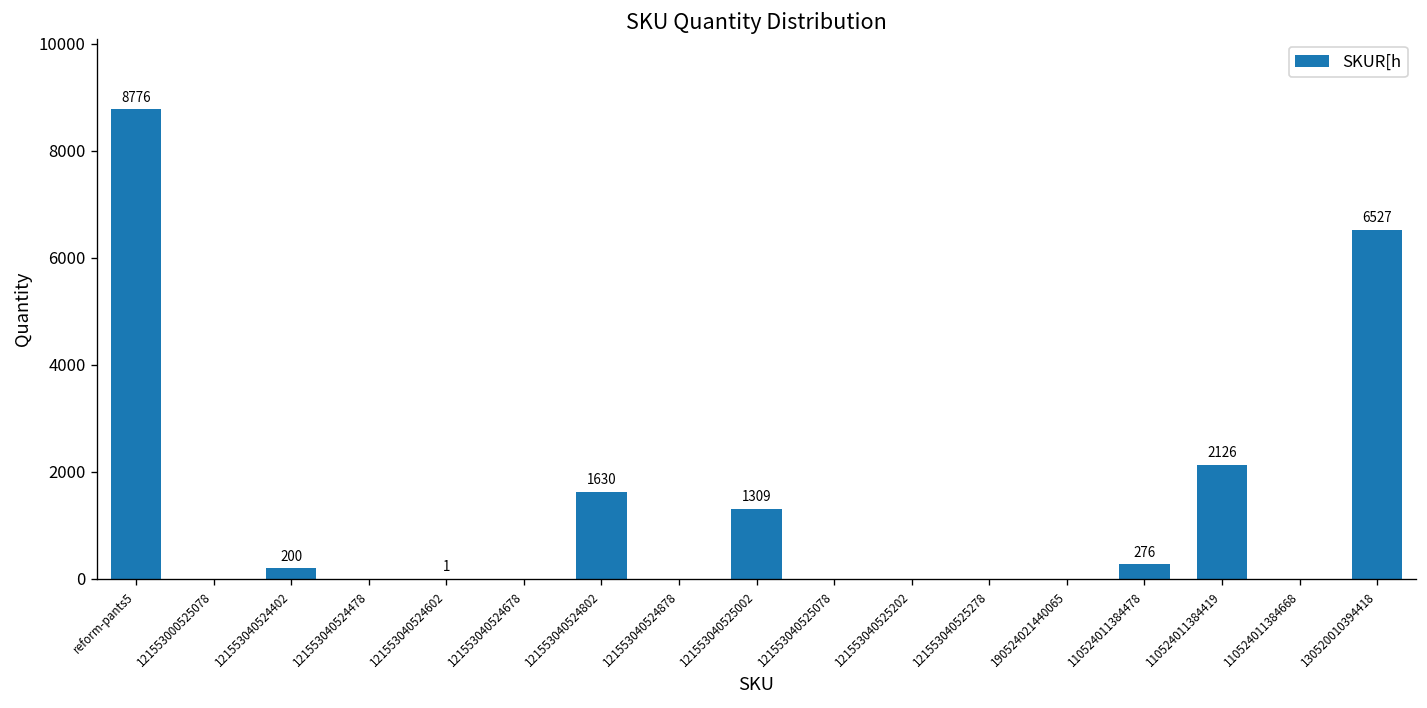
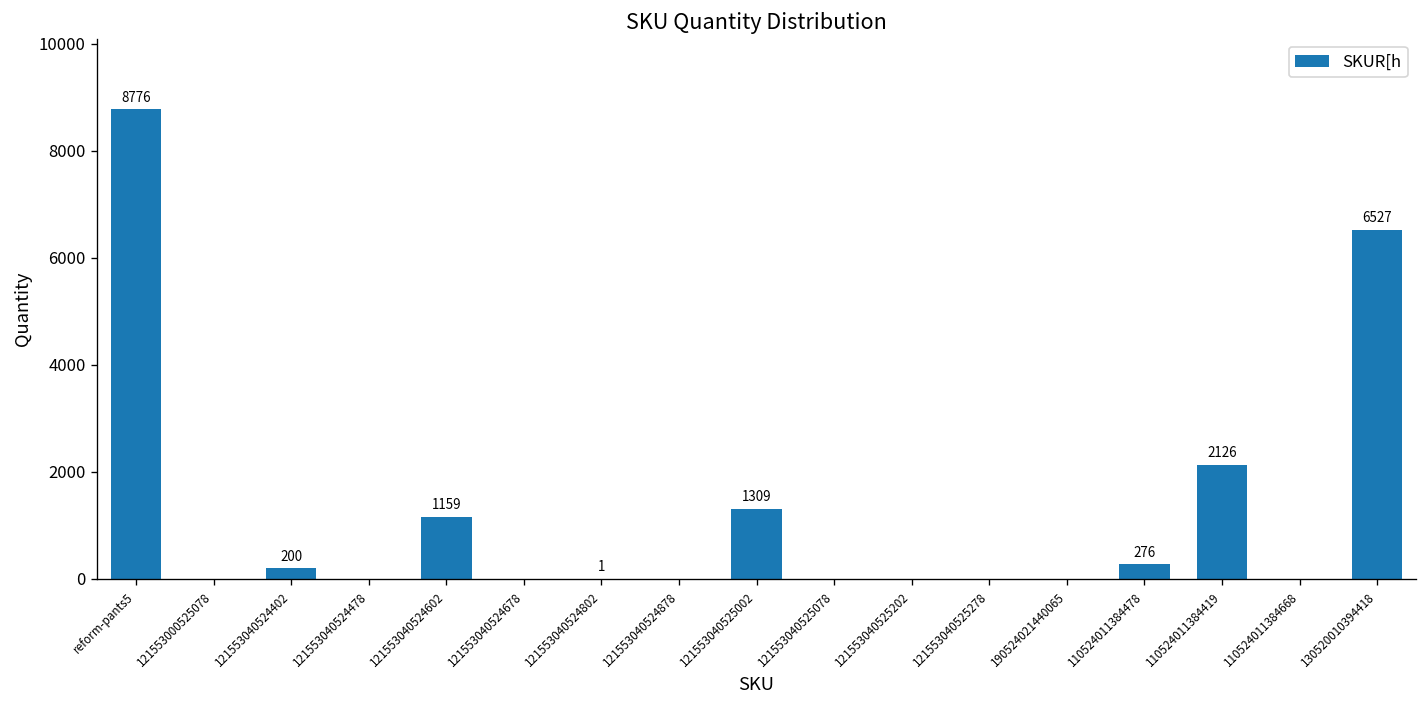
121553040524602: 1 -> 1159
121553040524802: 1630 -> 1
